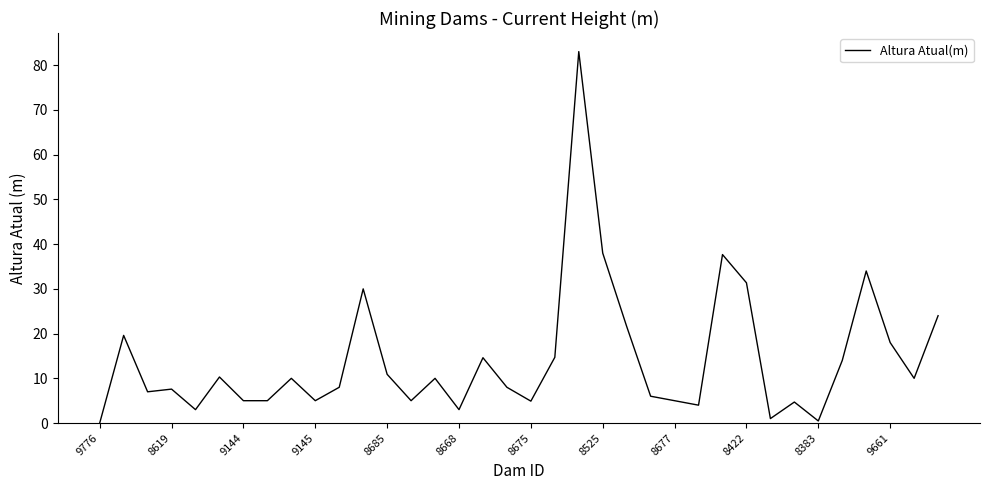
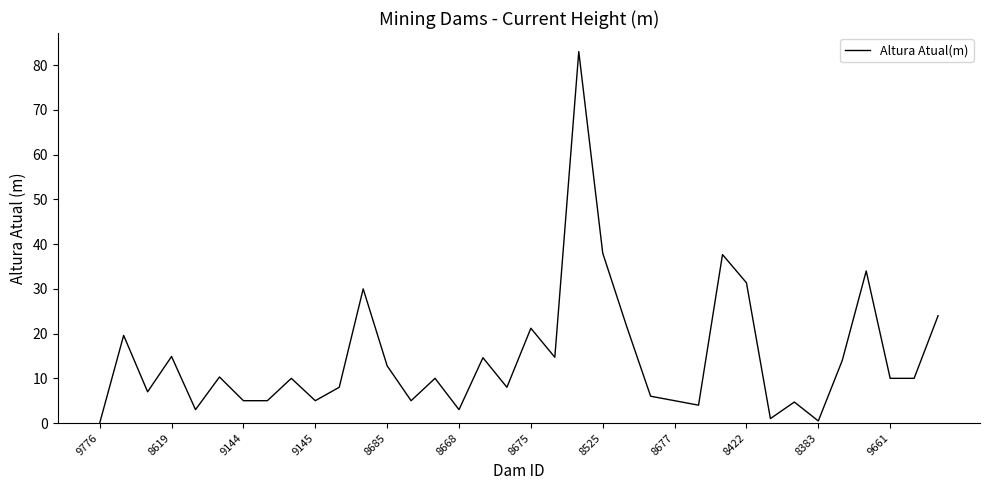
8619: 8 -> 15
8685: 11 -> 13
8675: 5 -> 21
9661: 18 -> 10
